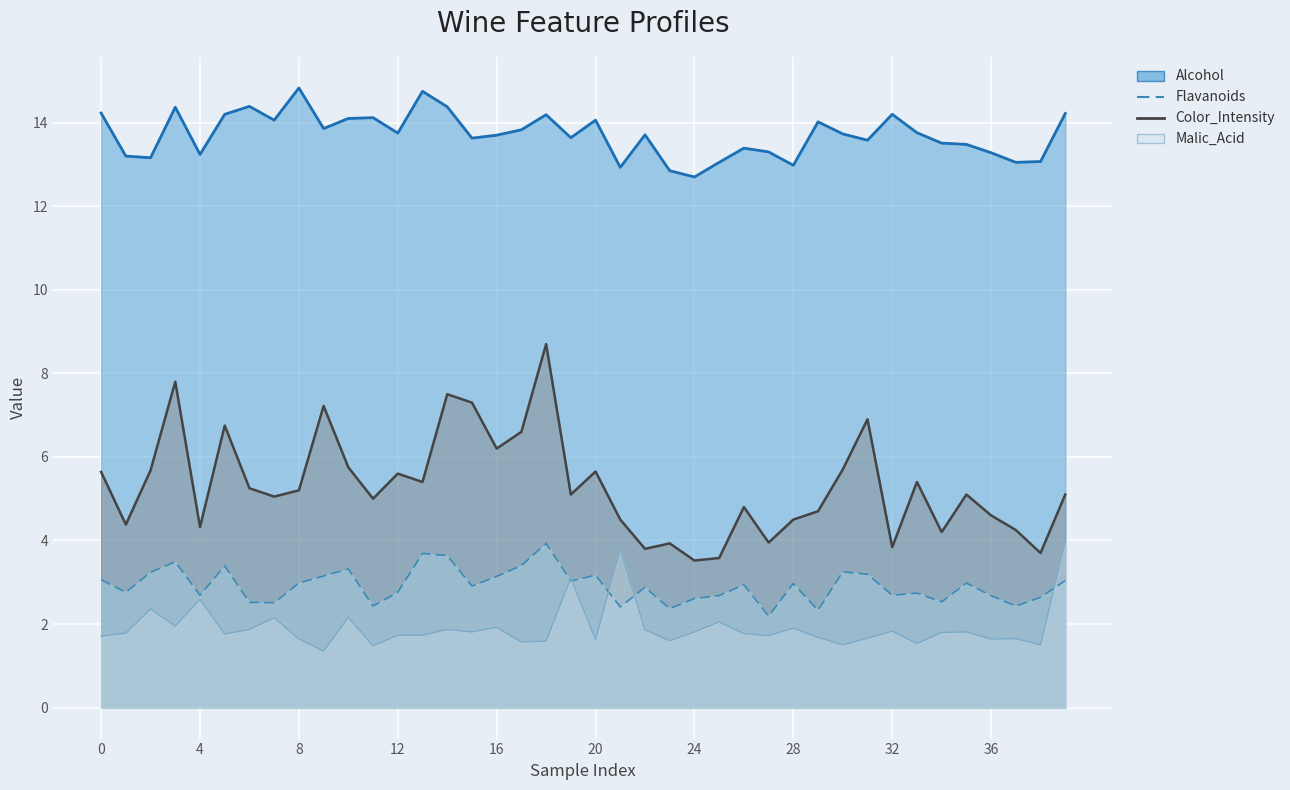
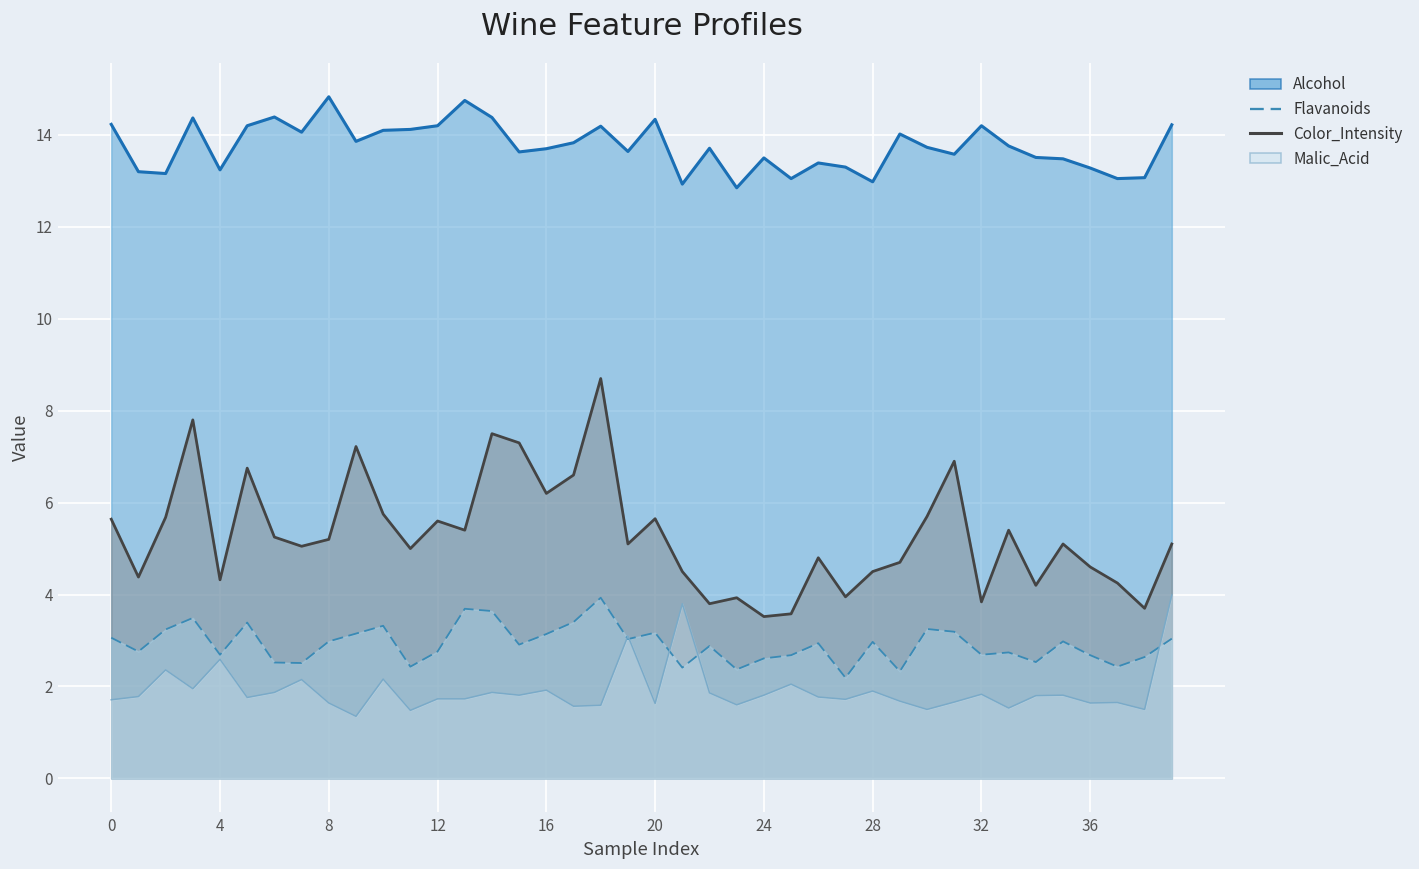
Alcohol, 12: 13.8 -> 14.2
Alcohol, 20: 14.1 -> 14.3
Alcohol, 24: 12.7 -> 13.5
